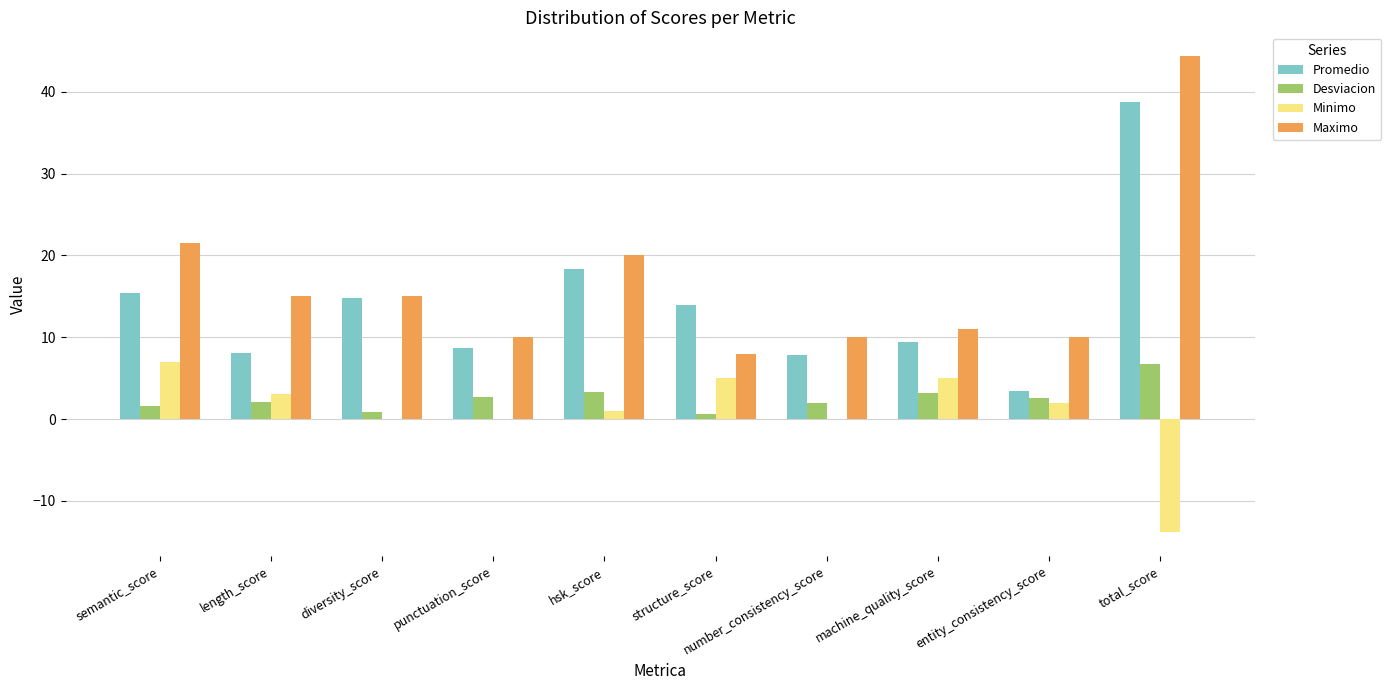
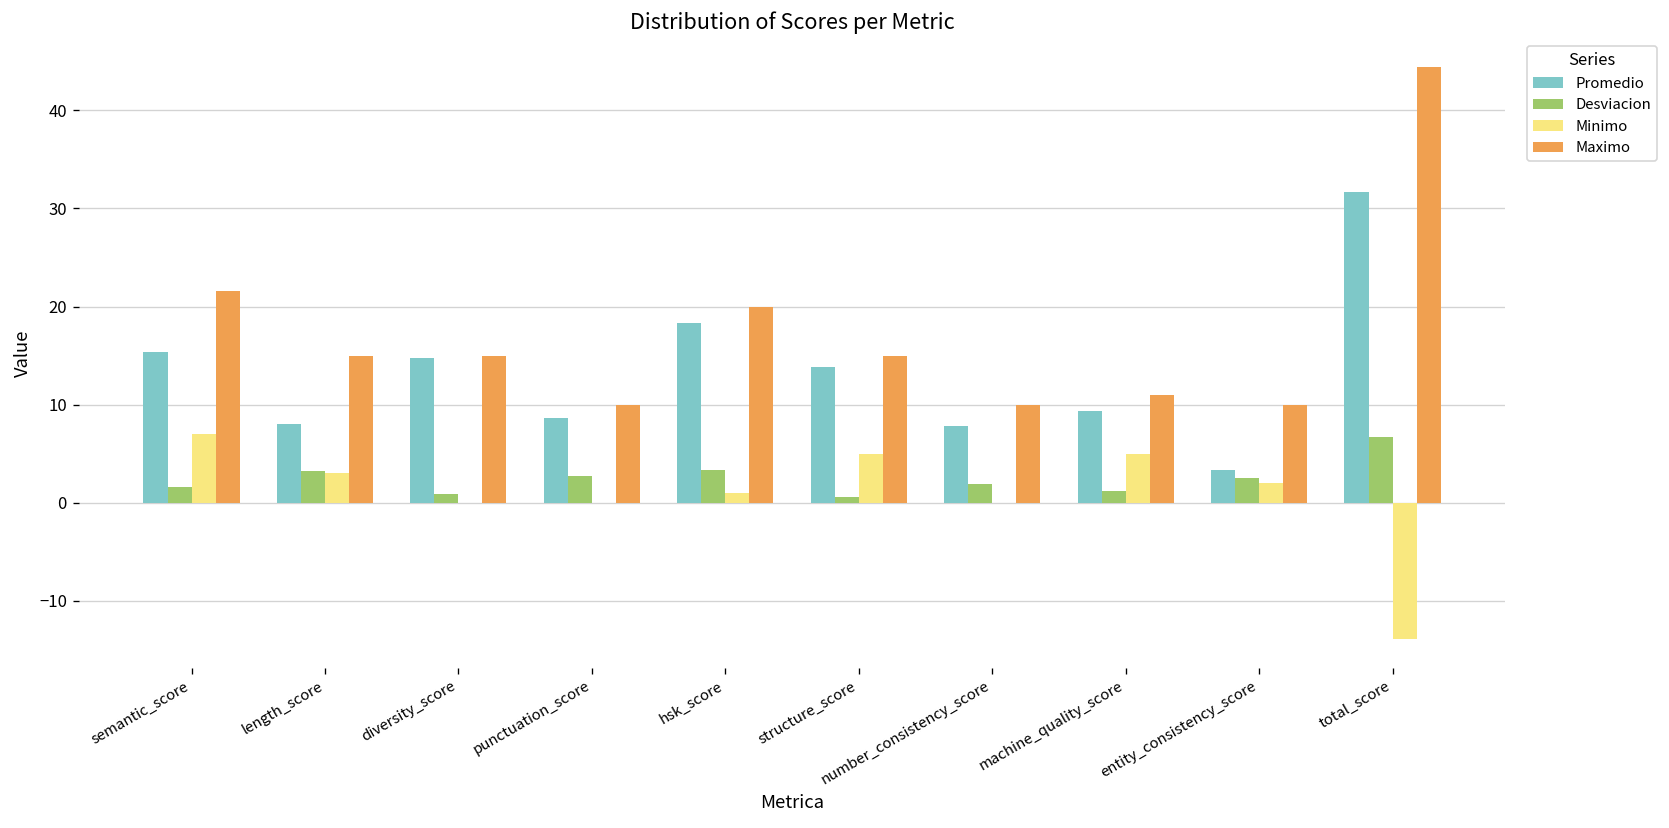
Desviacion, length_score: 2 -> 3
Maximo, structure_score: 8 -> 15
Desviacion, machine_quality_score: 3 -> 1
Promedio, total_score: 39 -> 32
